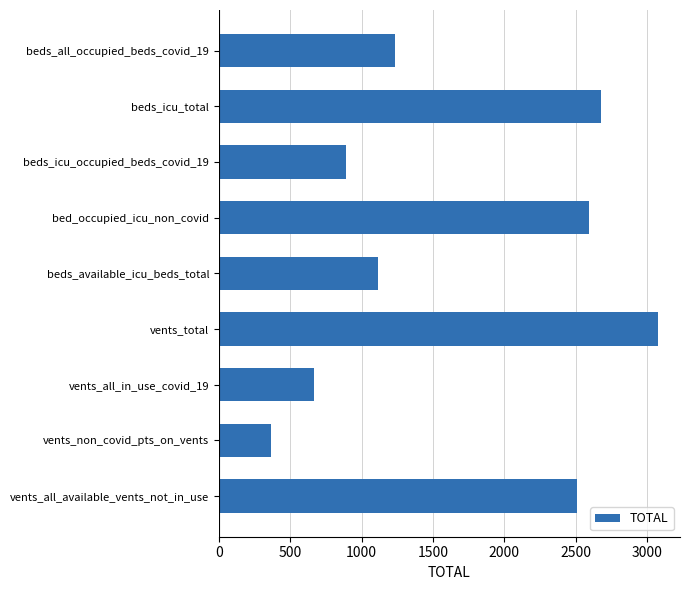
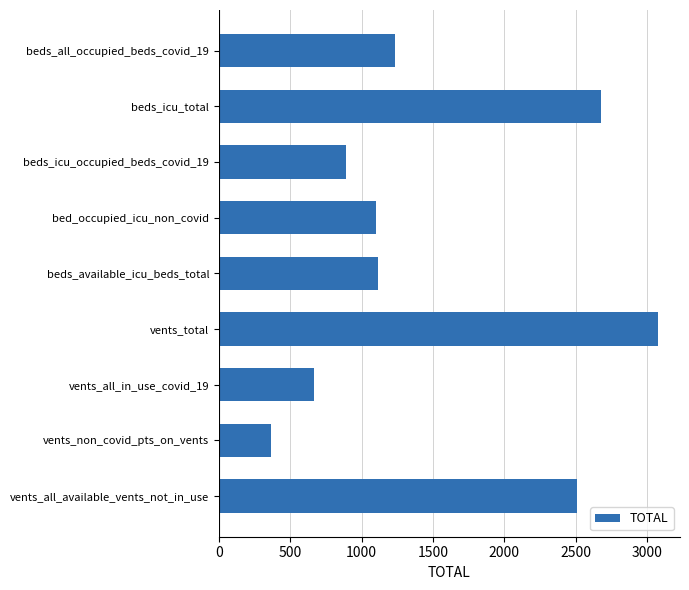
bed_occupied_icu_non_covid: 2600 -> 1100
